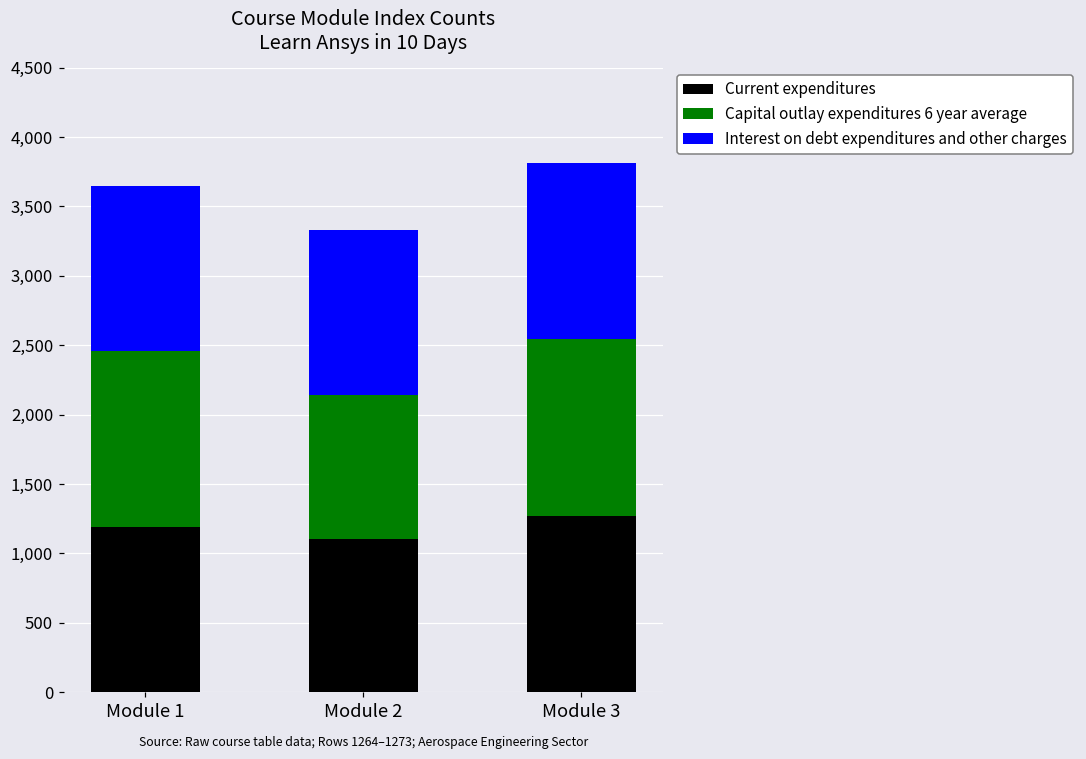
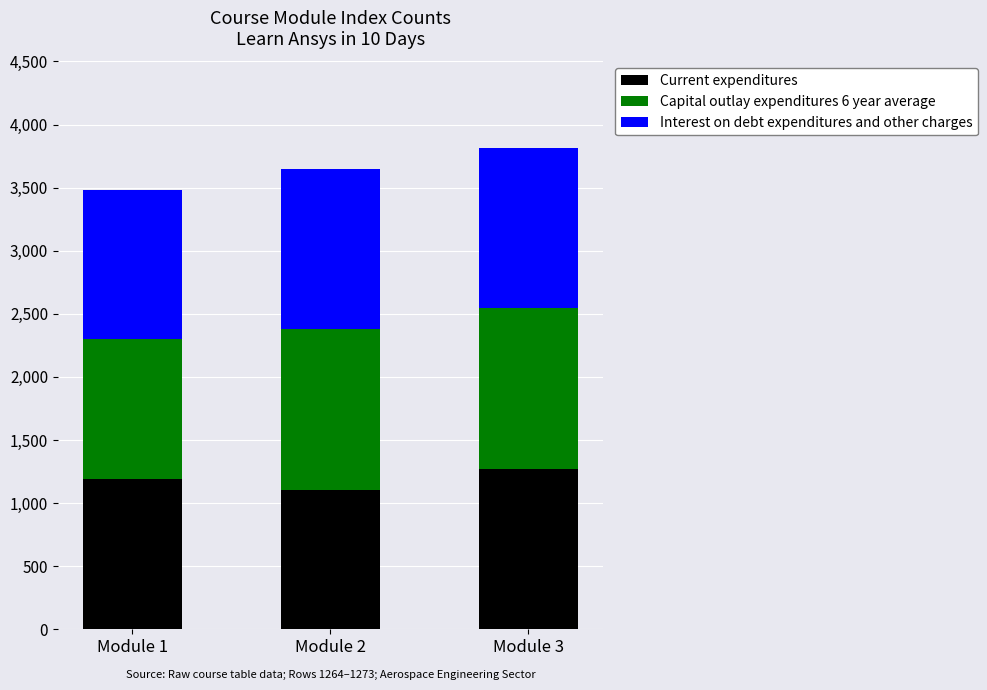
Capital outlay expenditures 6 year average, Module 1: 1,270 -> 1,100
Capital outlay expenditures 6 year average, Module 2: 1,040 -> 1,270
Interest on debt expenditures and other charges, Module 2: 1,190 -> 1,270
